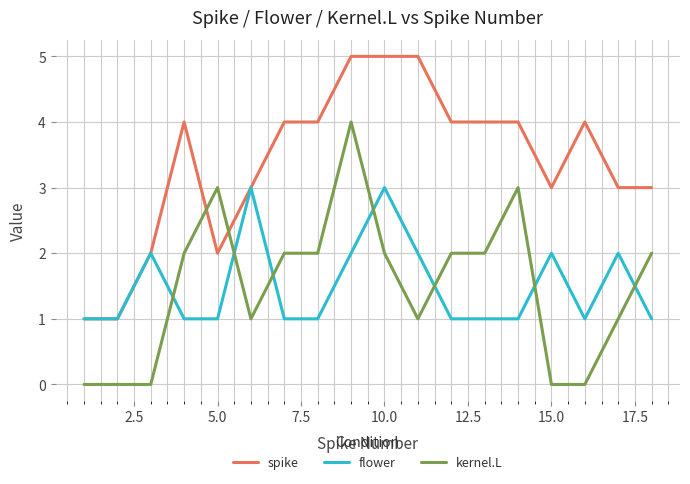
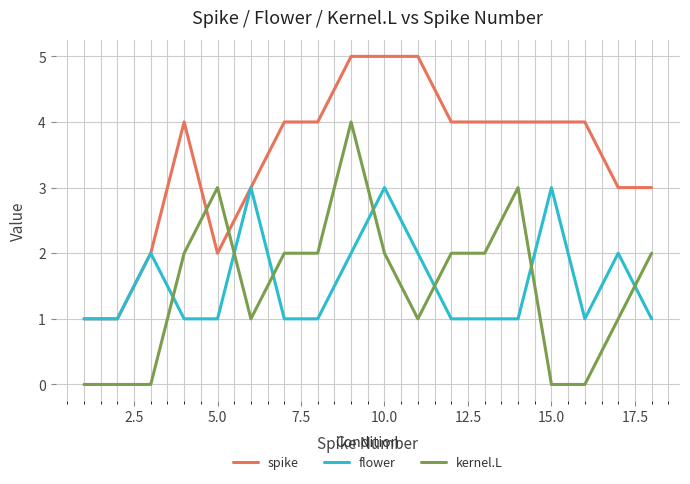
spike, 15.0: 3 -> 4
flower, 15.0: 2 -> 3
